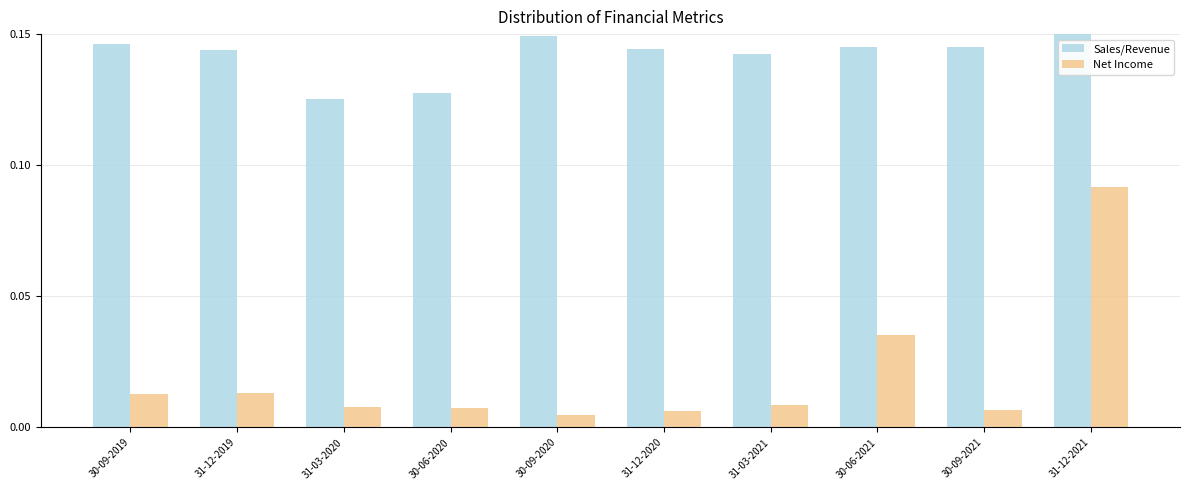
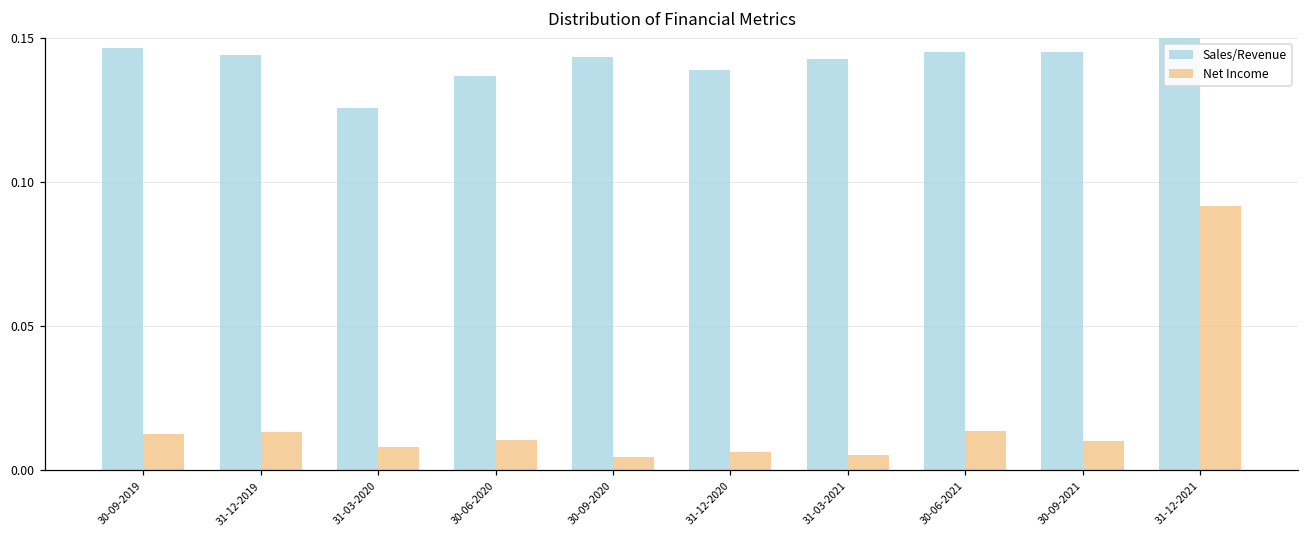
Sales/Revenue, 30-06-2020: 0.128 -> 0.137
Net Income, 30-06-2020: 0.007 -> 0.011
Sales/Revenue, 30-09-2020: 0.149 -> 0.143
Sales/Revenue, 31-12-2020: 0.144 -> 0.139
Net Income, 31-03-2021: 0.008 -> 0.005
Net Income, 30-06-2021: 0.035 -> 0.014
Net Income, 30-09-2021: 0.007 -> 0.010
